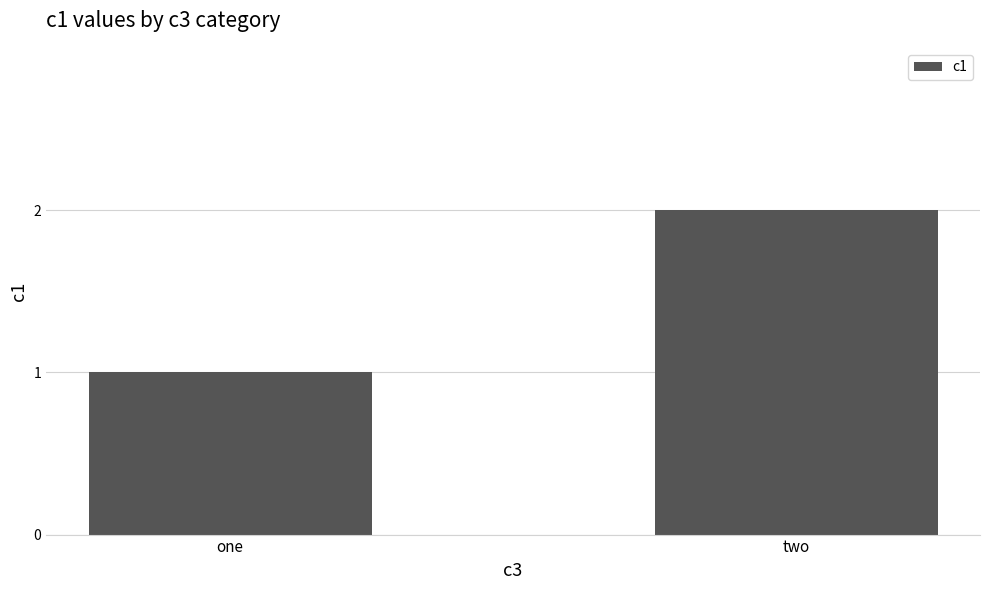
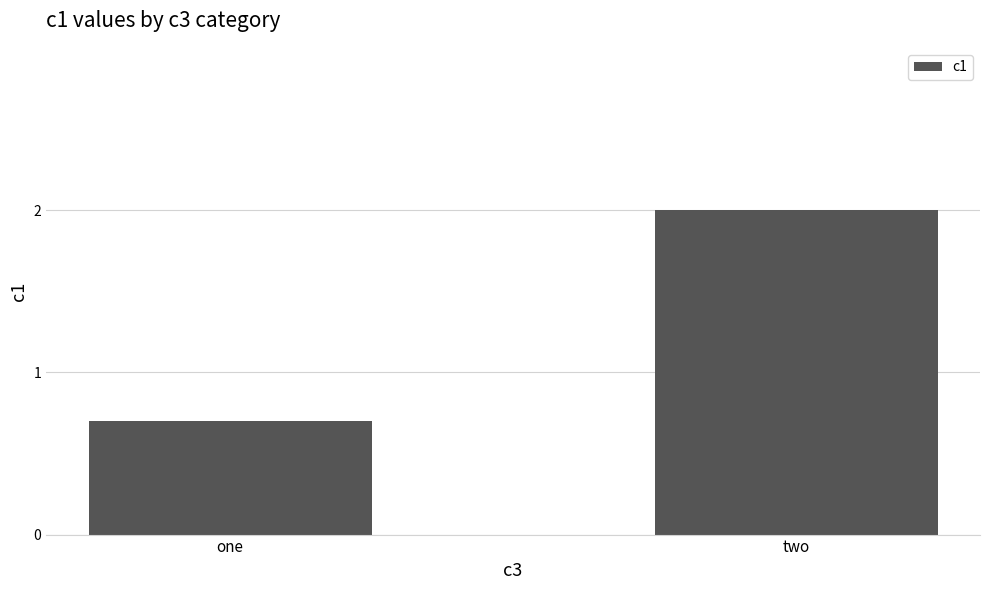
one: 1.0 -> 0.7
